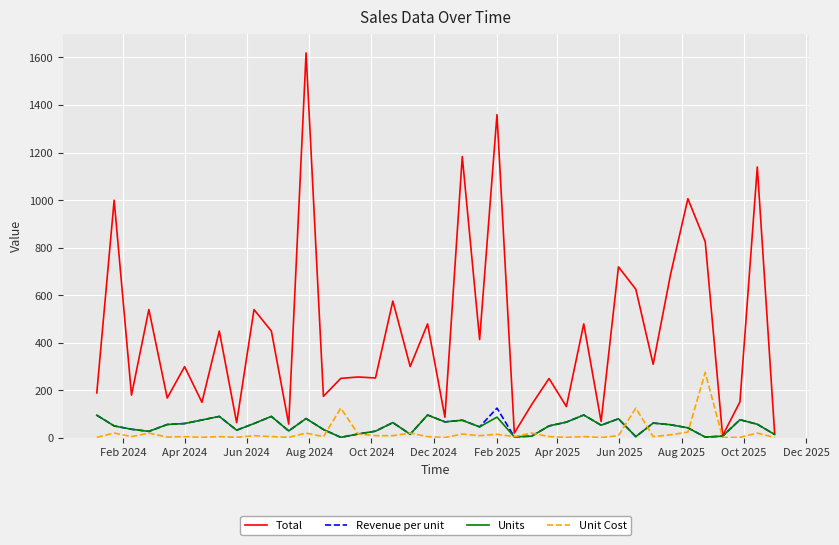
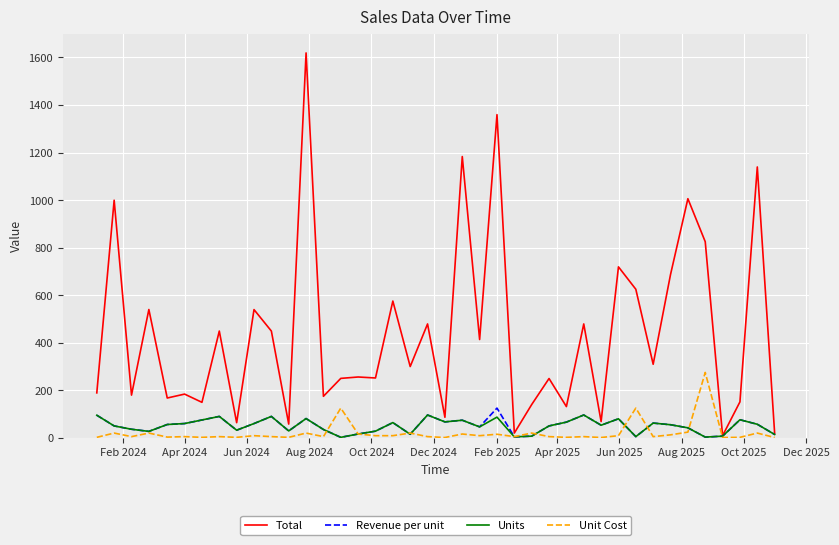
Total, Apr 2024: 300 -> 180
